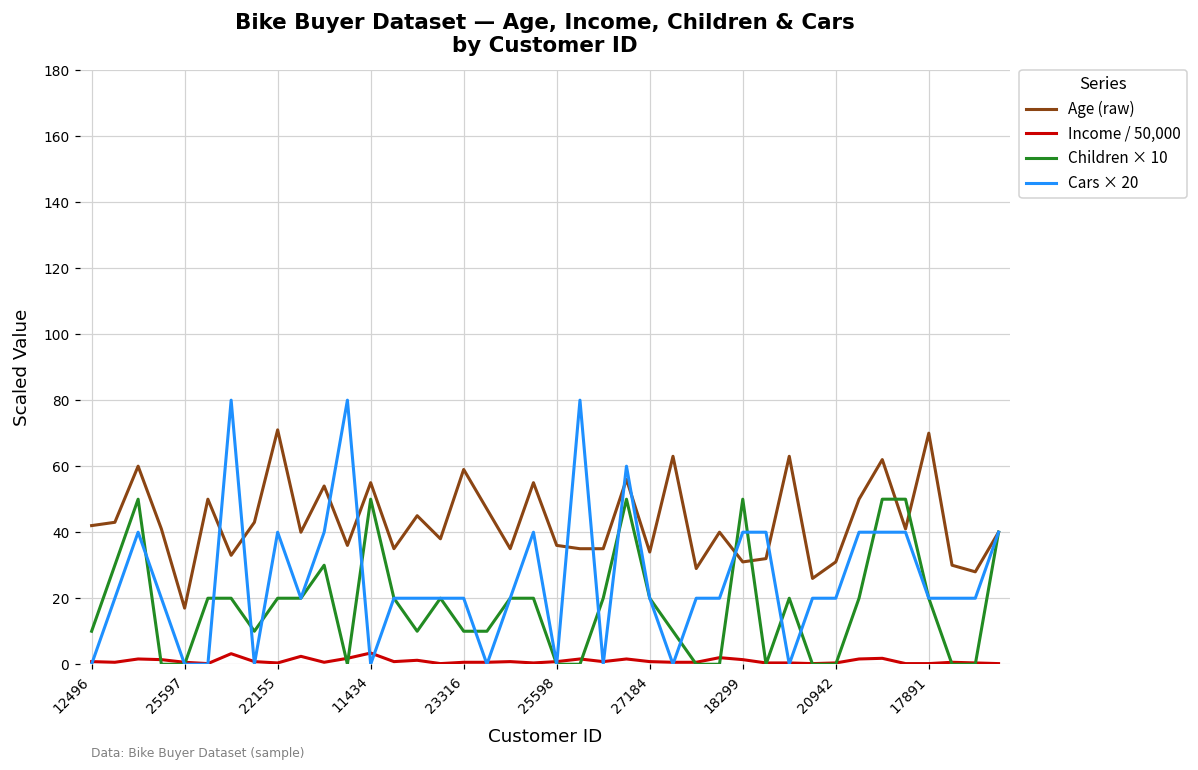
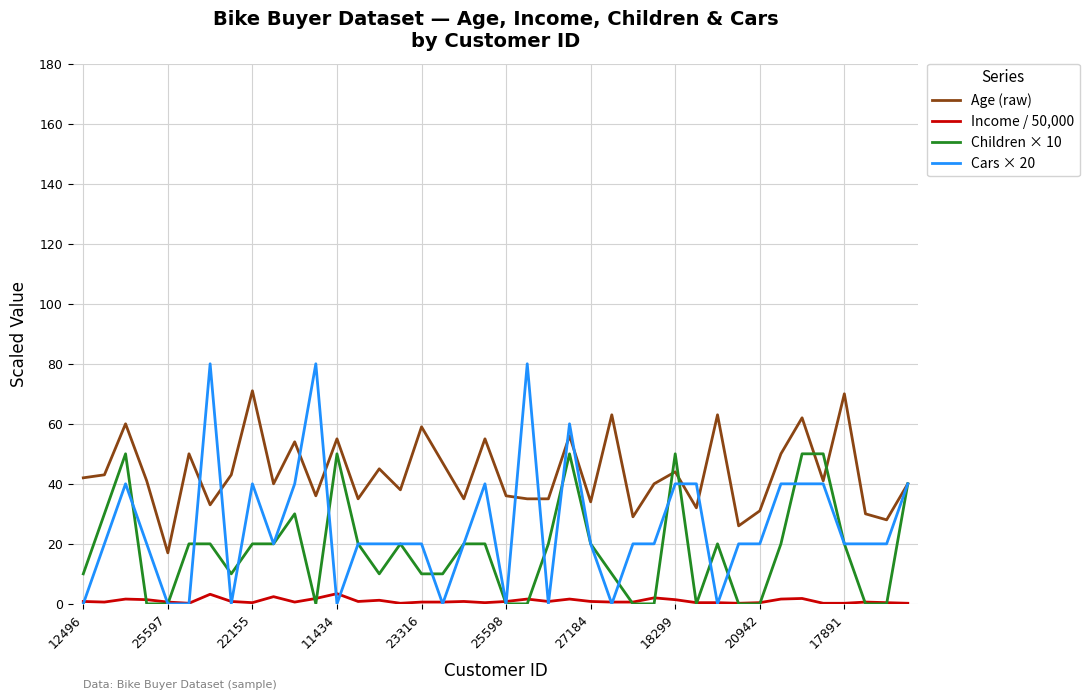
Age (raw), 18299: 31 -> 44
